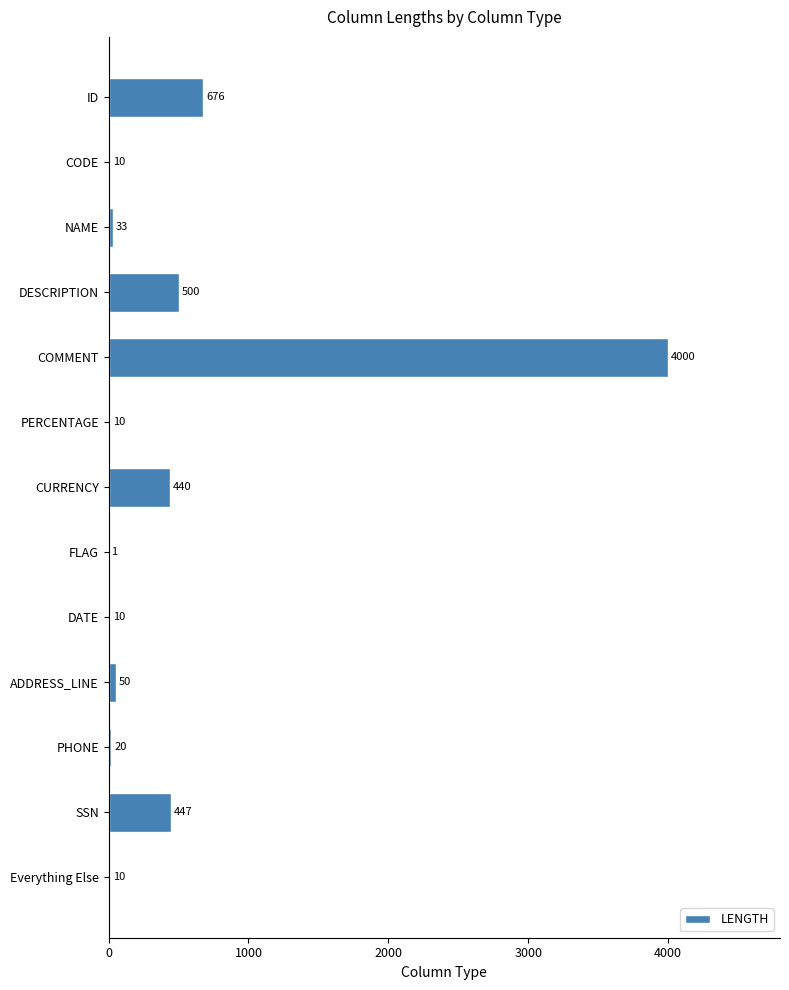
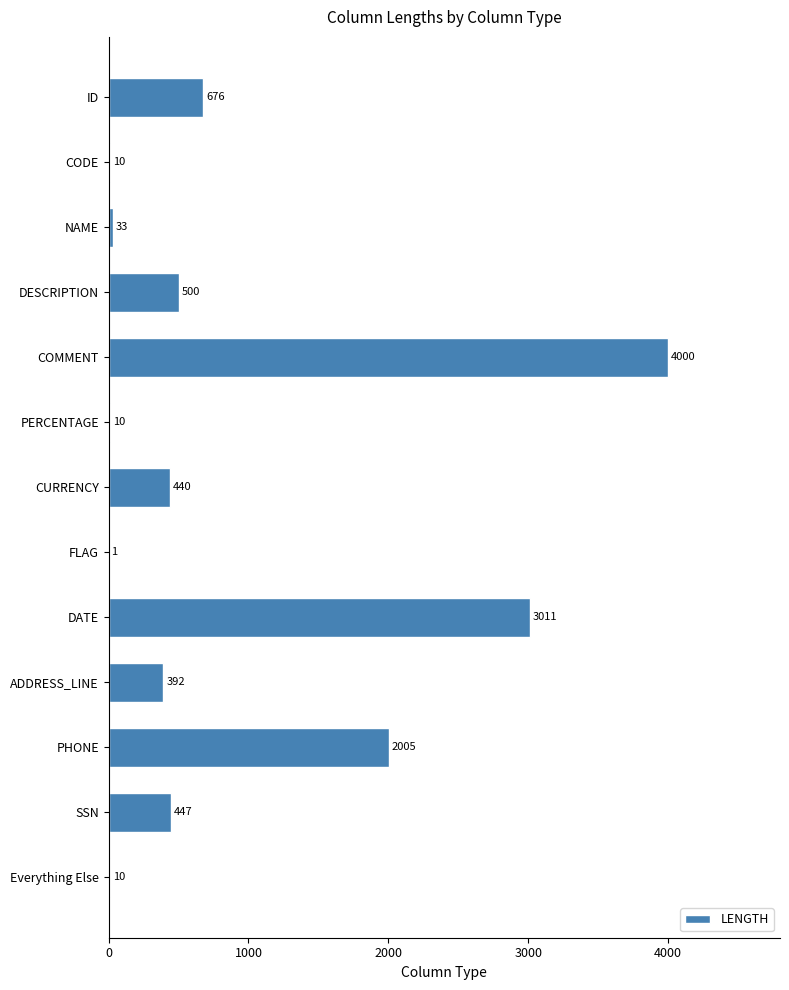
DATE: 10 -> 3011
ADDRESS_LINE: 50 -> 392
PHONE: 20 -> 2005
